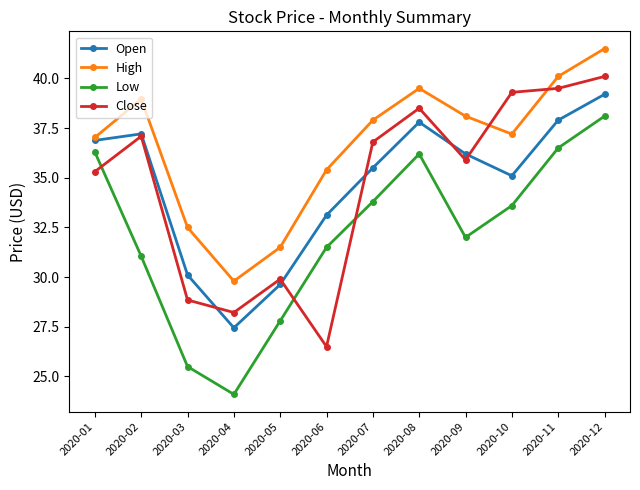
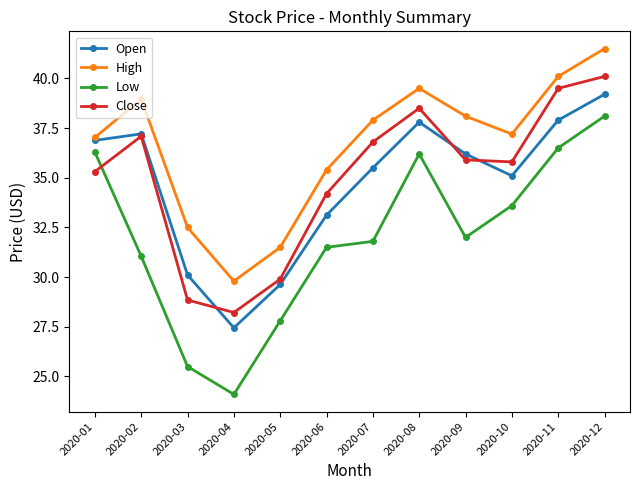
Close, 2020-06: 26.5 -> 34.2
Low, 2020-07: 33.8 -> 31.8
Close, 2020-10: 39.3 -> 35.8
